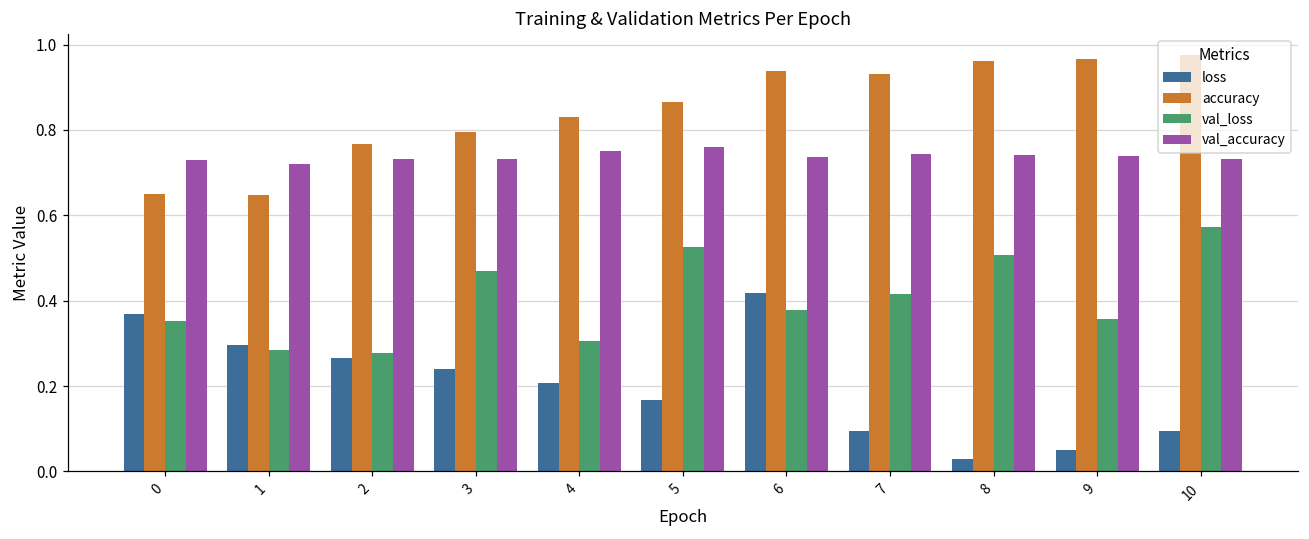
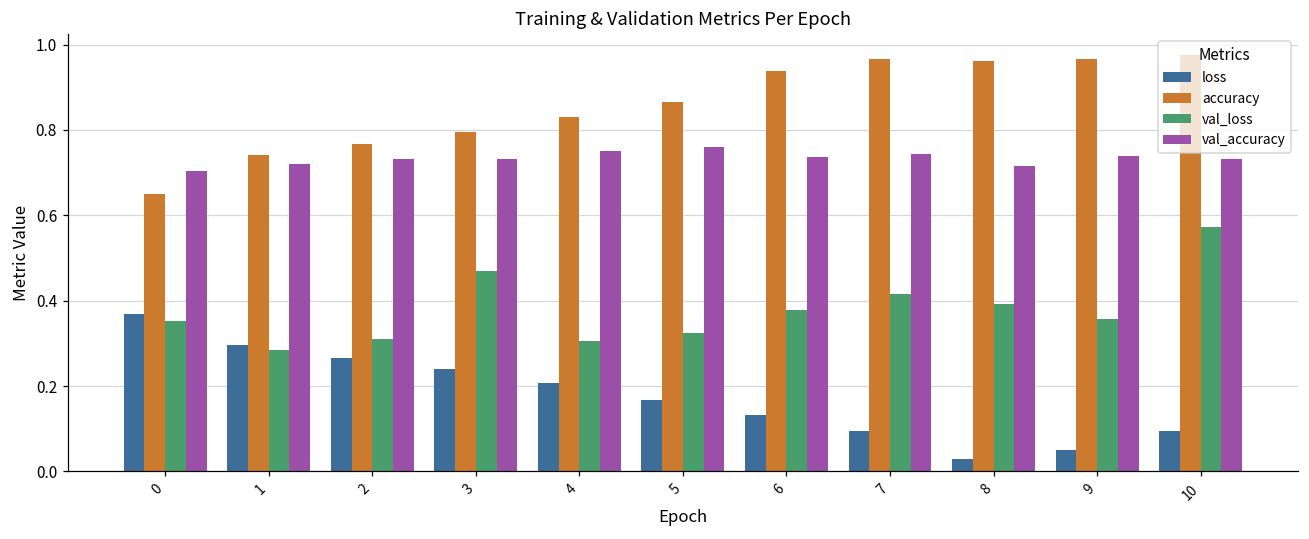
val_accuracy, 0: 0.73 -> 0.70
accuracy, 1: 0.65 -> 0.74
val_loss, 2: 0.28 -> 0.31
val_loss, 5: 0.53 -> 0.32
loss, 6: 0.42 -> 0.13
accuracy, 7: 0.93 -> 0.97
val_loss, 8: 0.51 -> 0.39
val_accuracy, 8: 0.74 -> 0.72
